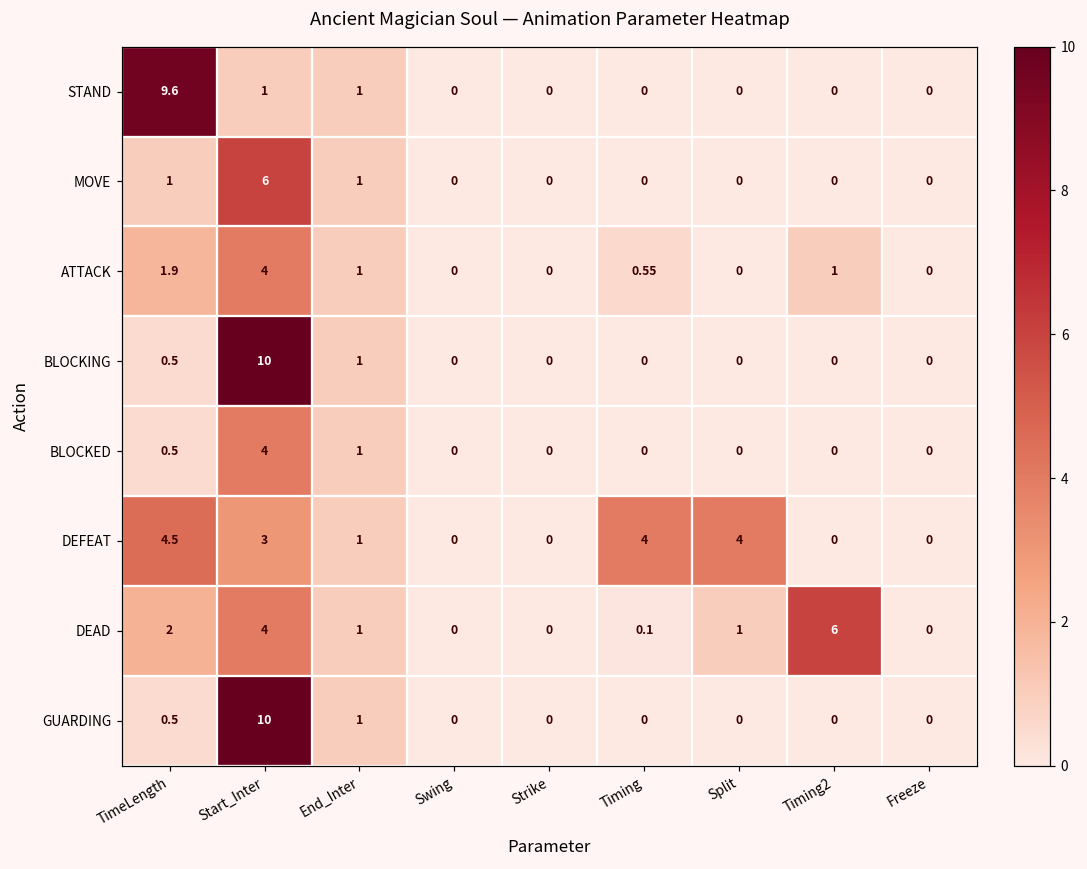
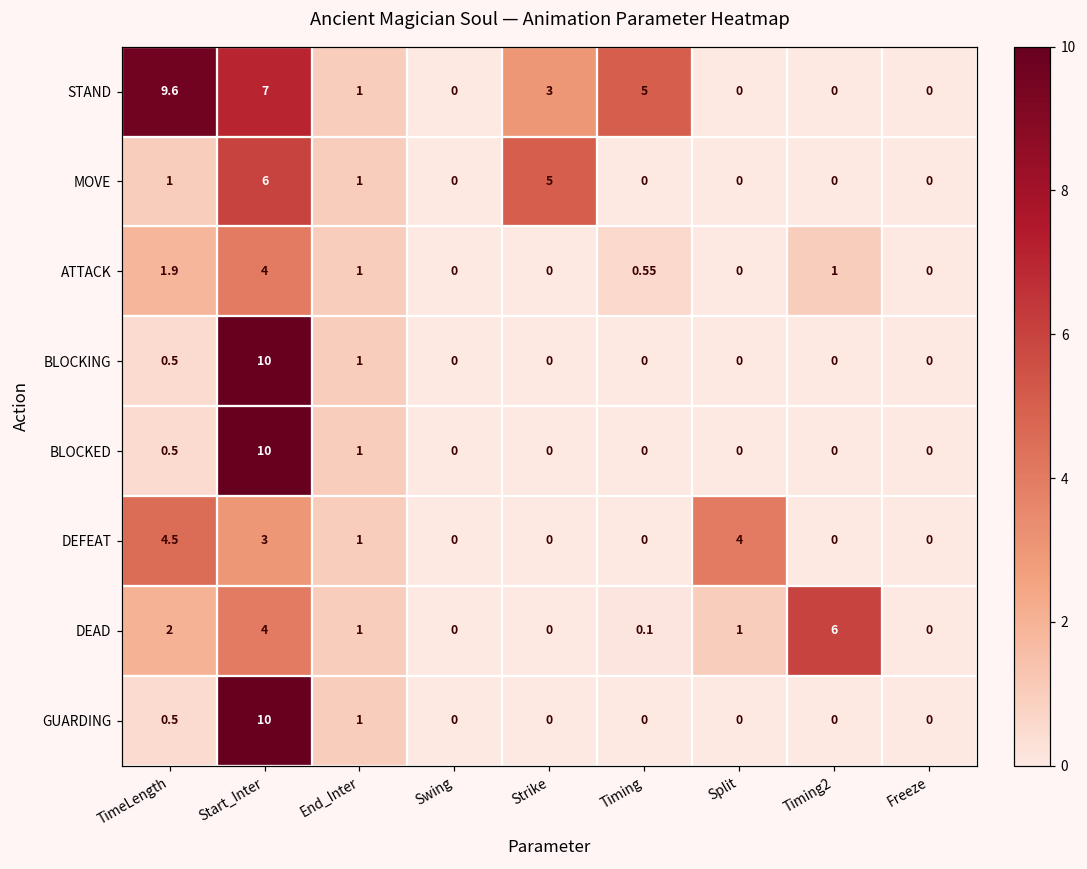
STAND, Start_Inter: 1 -> 7
STAND, Strike: 0 -> 3
STAND, Timing: 0 -> 5
MOVE, Strike: 0 -> 5
BLOCKED, Start_Inter: 4 -> 10
DEFEAT, Timing: 4 -> 0
